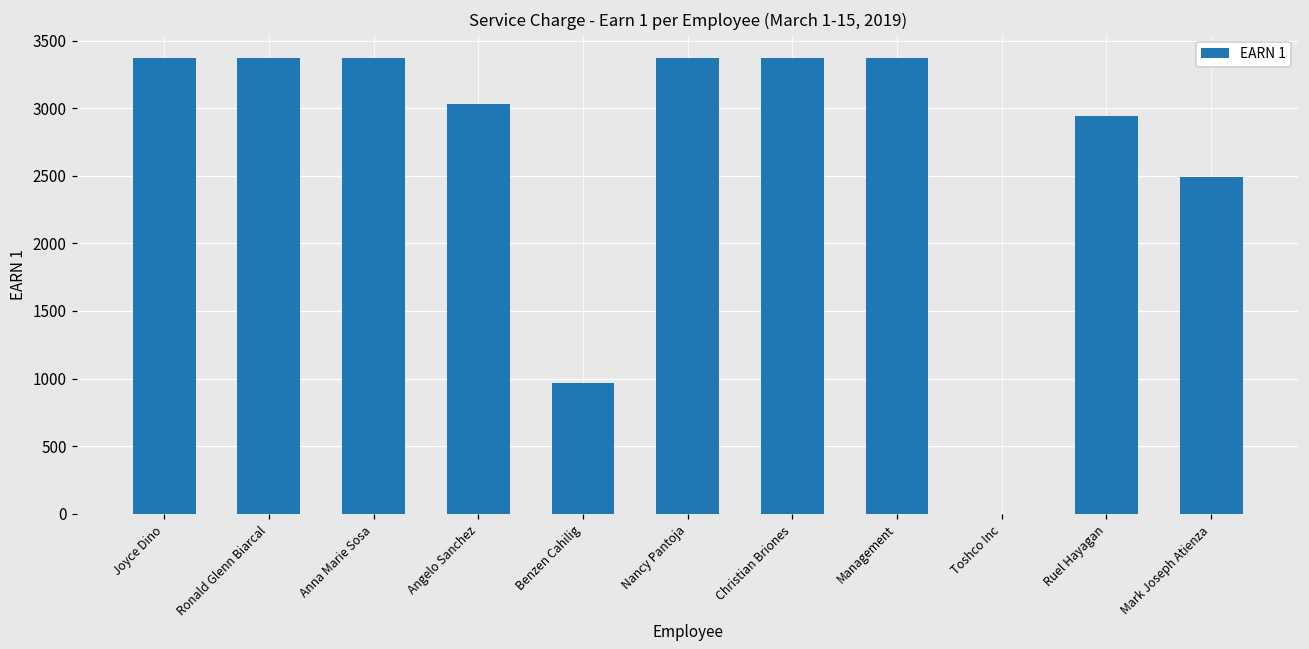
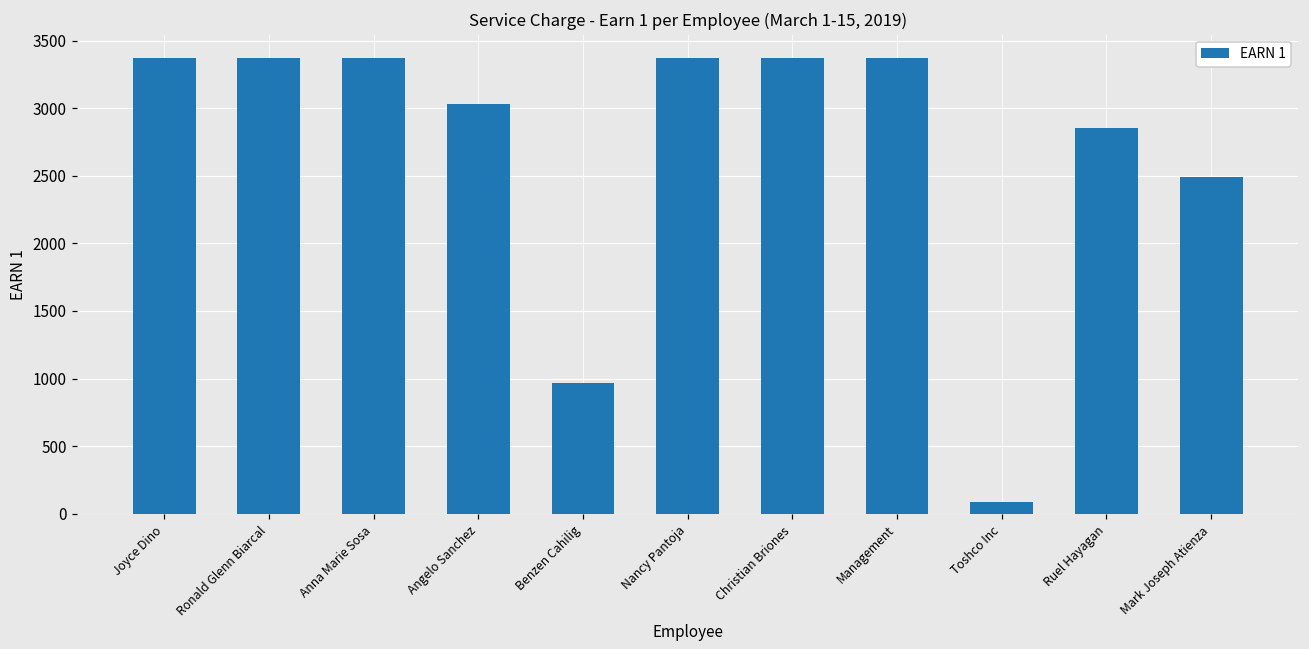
Toshco Inc: 0 -> 80
Ruel Hayagan: 2940 -> 2860
